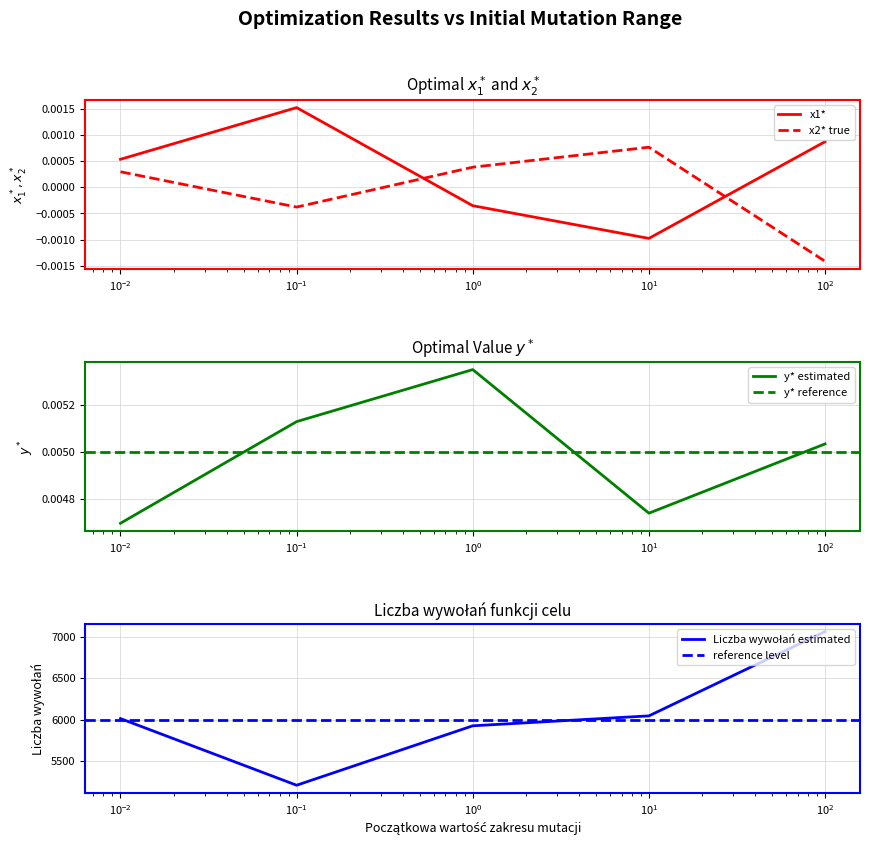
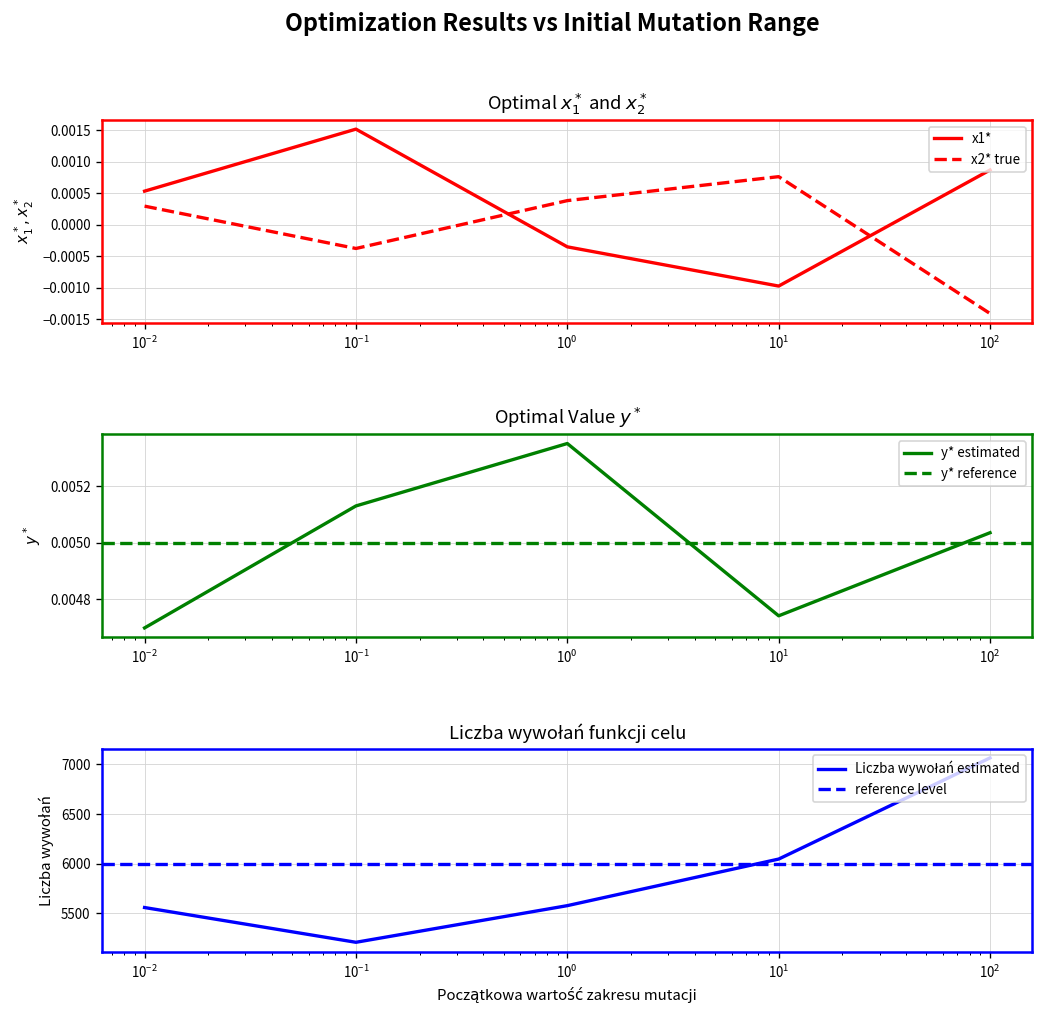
Liczba wywołań funkcji celu, 10^-2: 6000 -> 5600
Liczba wywołań funkcji celu, 10^0: 5900 -> 5600
